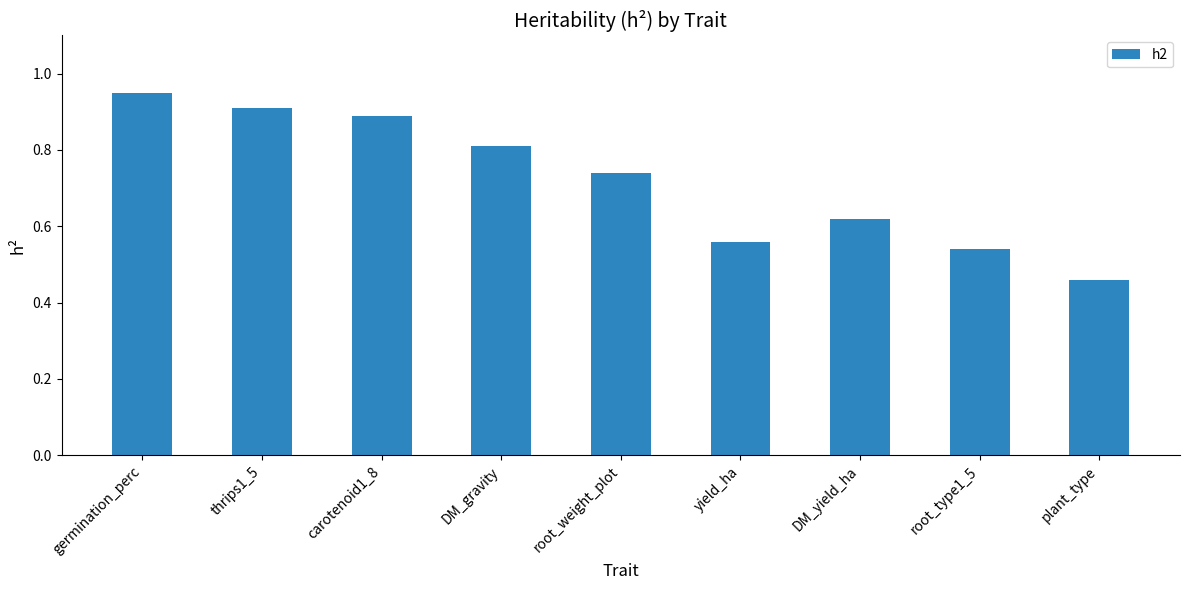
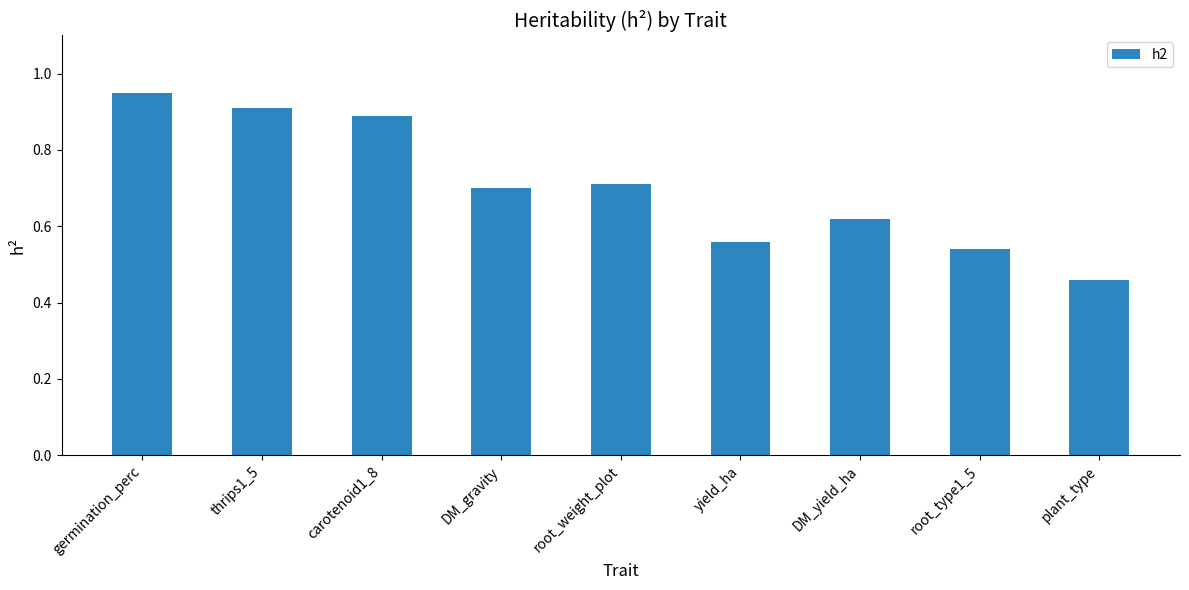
DM_gravity: 0.81 -> 0.70
root_weight_plot: 0.74 -> 0.71
